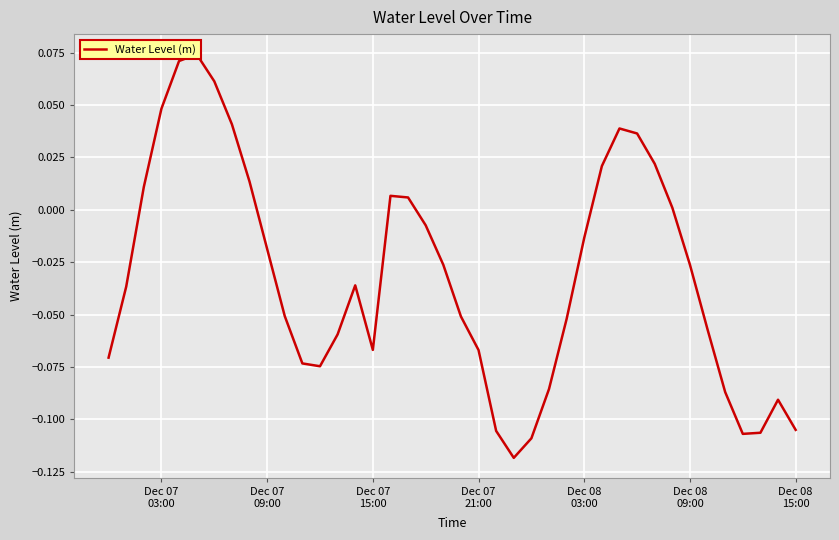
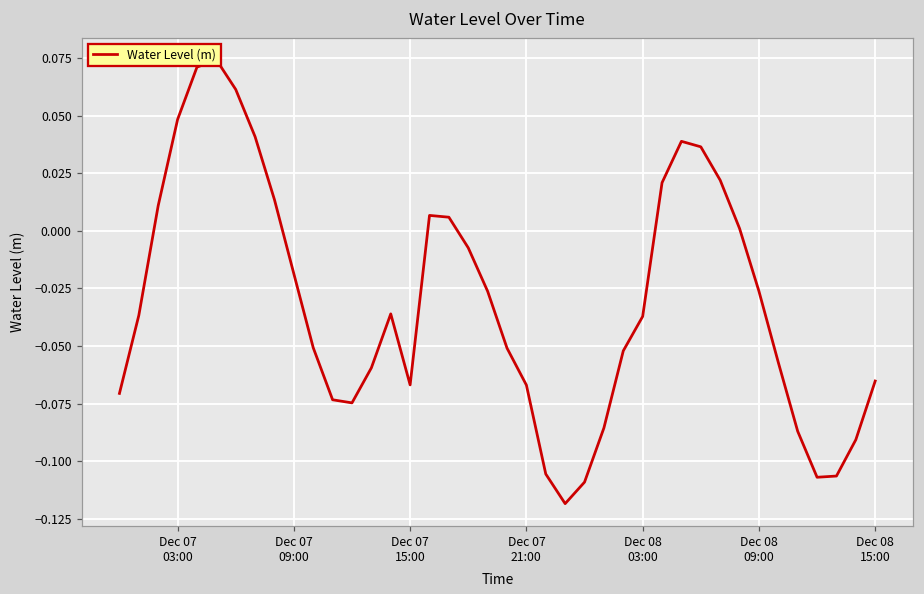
Dec 08 03:00: -0.013 -> -0.037
Dec 08 15:00: -0.105 -> -0.065
